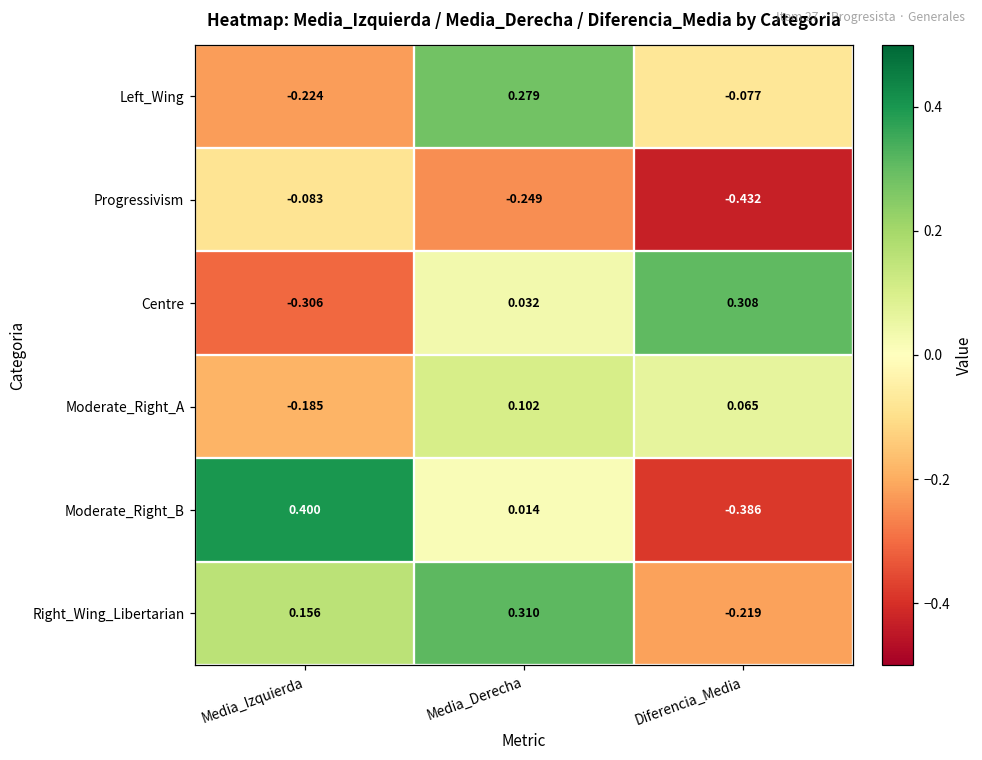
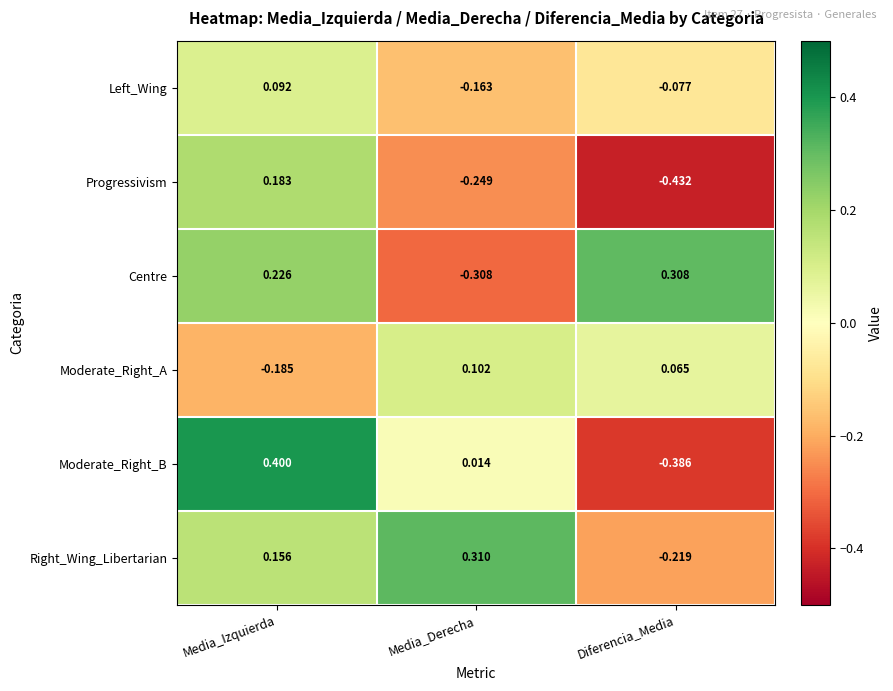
Left_Wing, Media_Izquierda: -0.224 -> 0.092
Left_Wing, Media_Derecha: 0.279 -> -0.163
Progressivism, Media_Izquierda: -0.083 -> 0.183
Centre, Media_Izquierda: -0.306 -> 0.226
Centre, Media_Derecha: 0.032 -> -0.308
